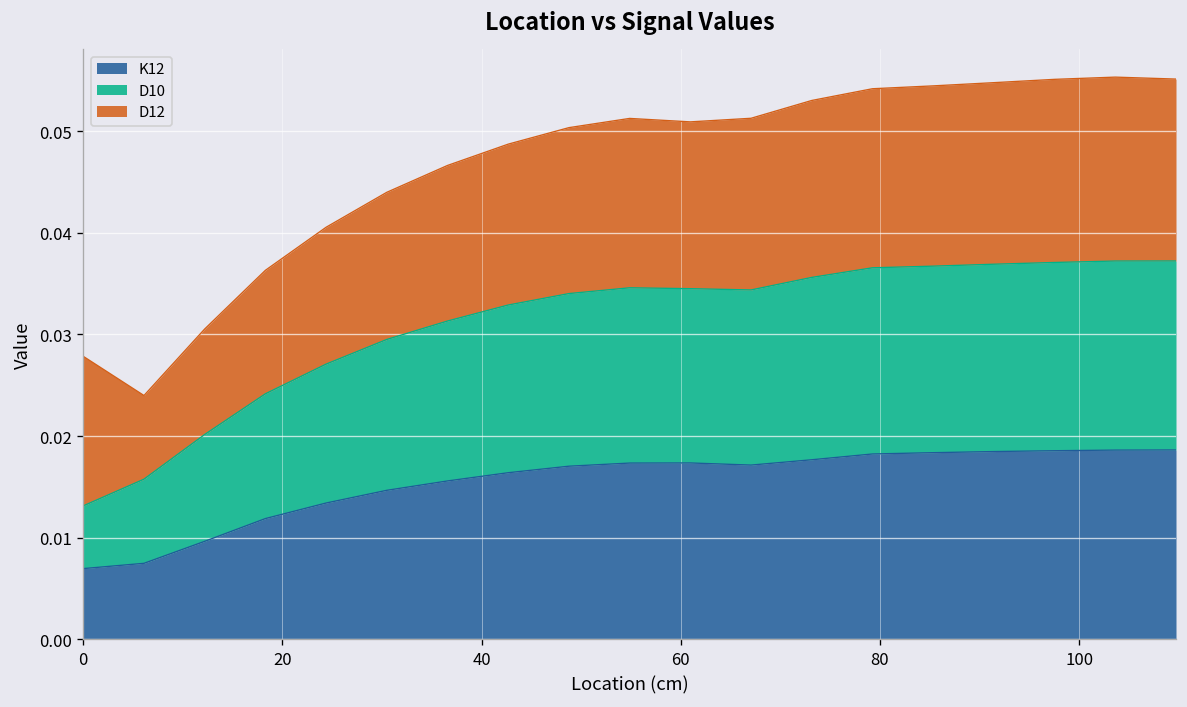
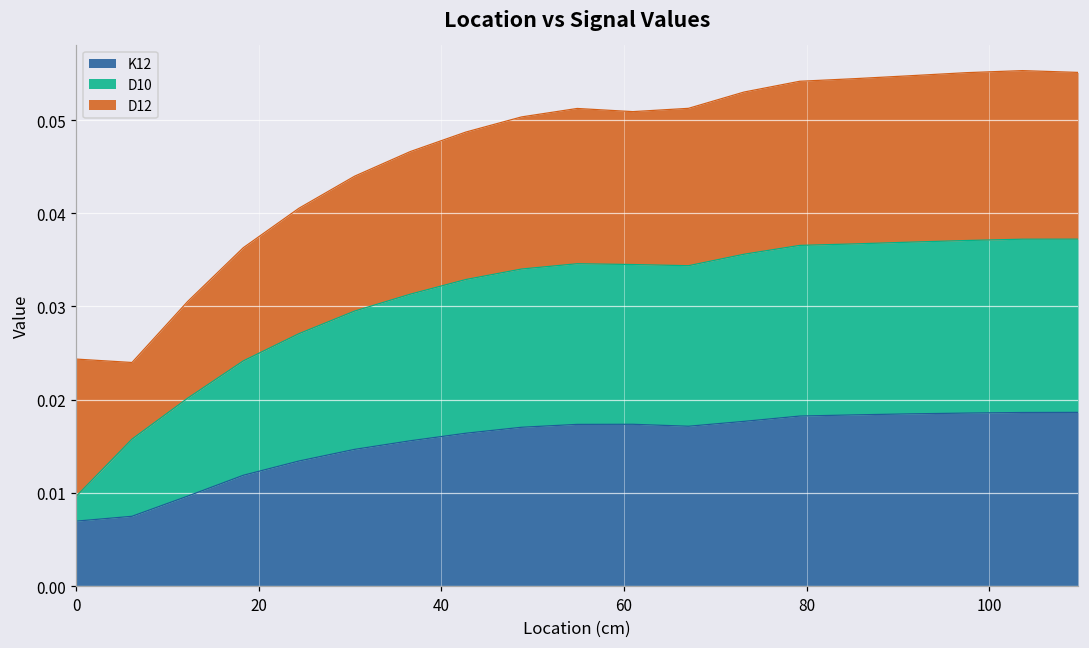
D10, 0: 0.006 -> 0.003
